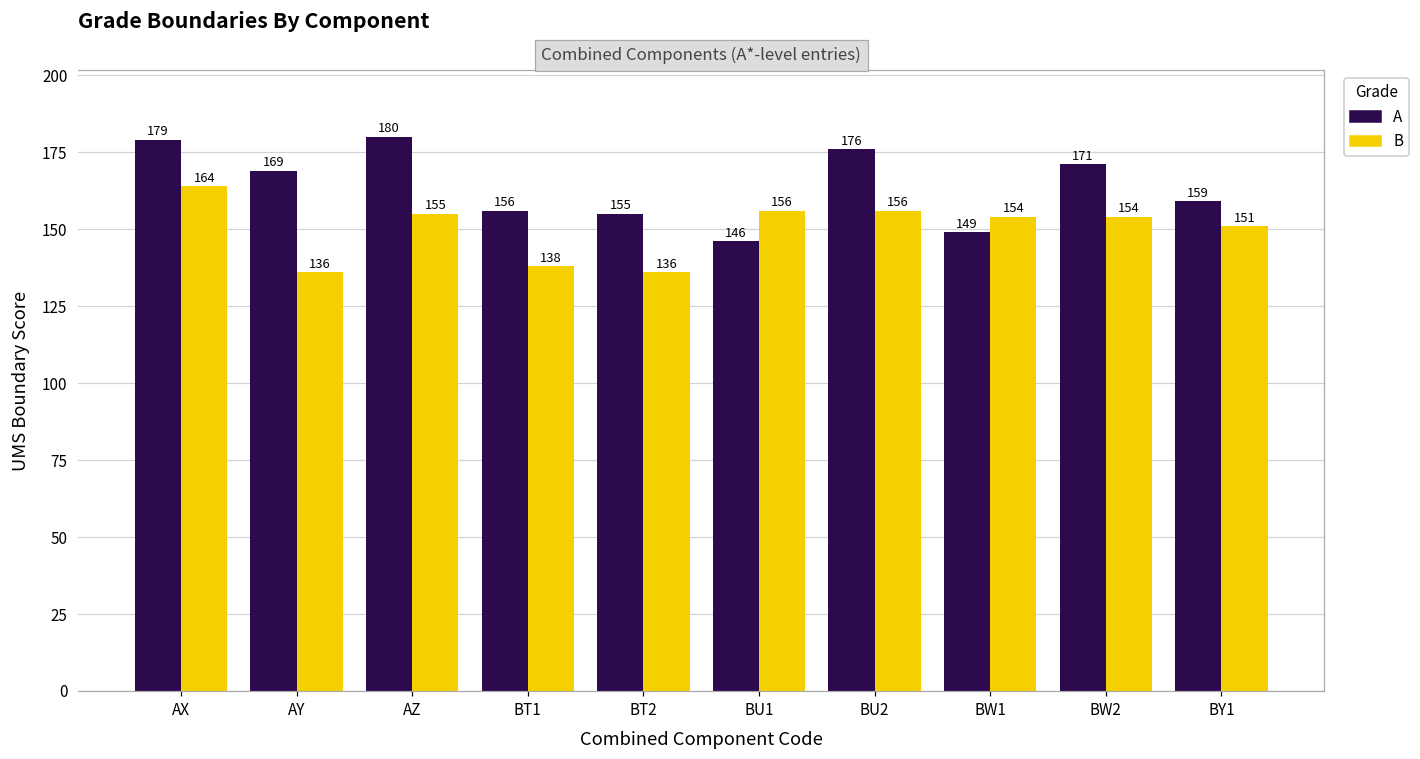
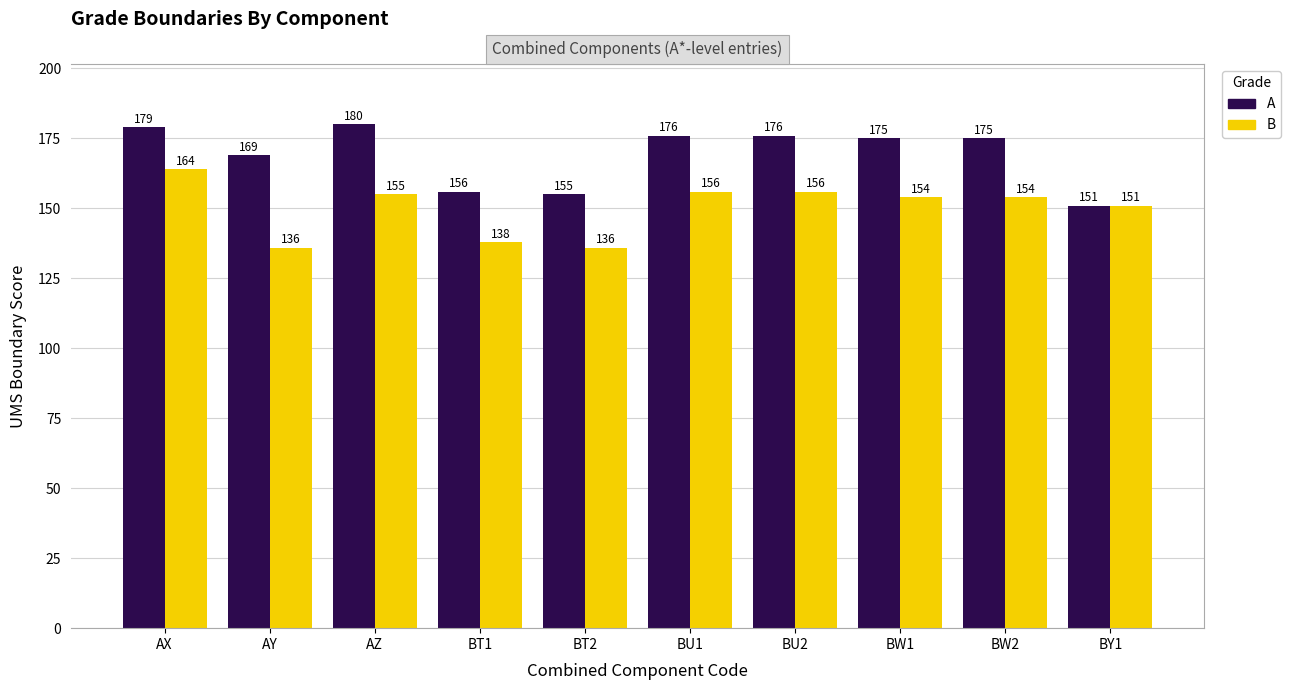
A, BU1: 146 -> 176
A, BW1: 149 -> 175
A, BW2: 171 -> 175
A, BY1: 159 -> 151
